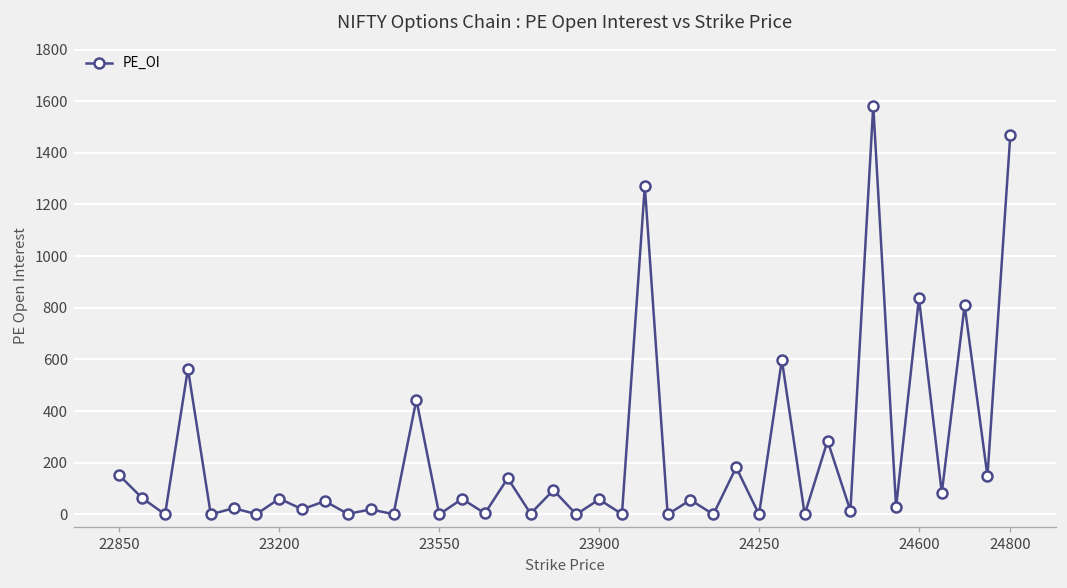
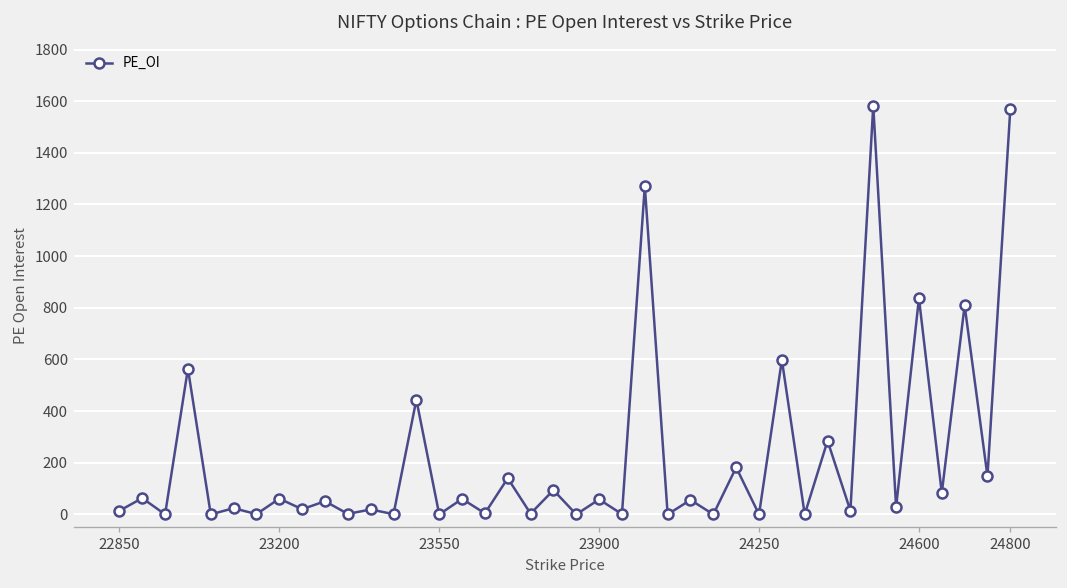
22850: 150 -> 10
24800: 1470 -> 1570
